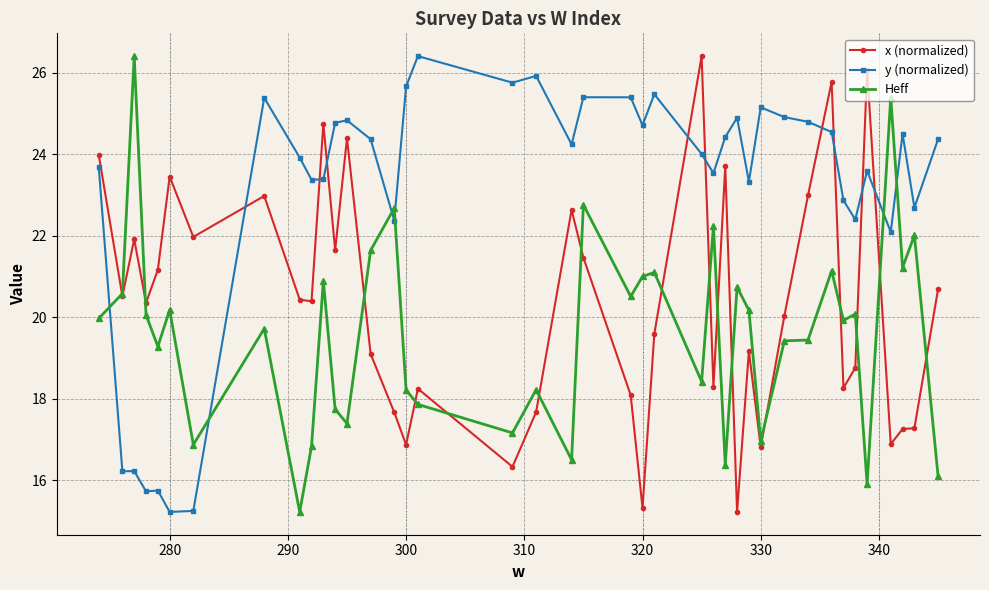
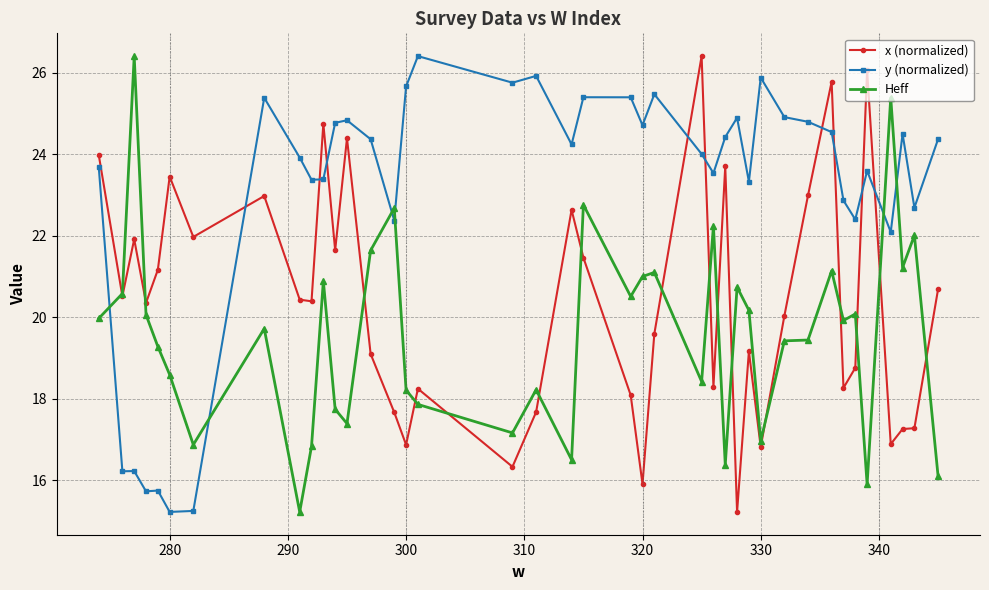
Heff, 280: 20.2 -> 18.6
x (normalized), 320: 15.3 -> 15.9
y (normalized), 330: 25.2 -> 25.9
